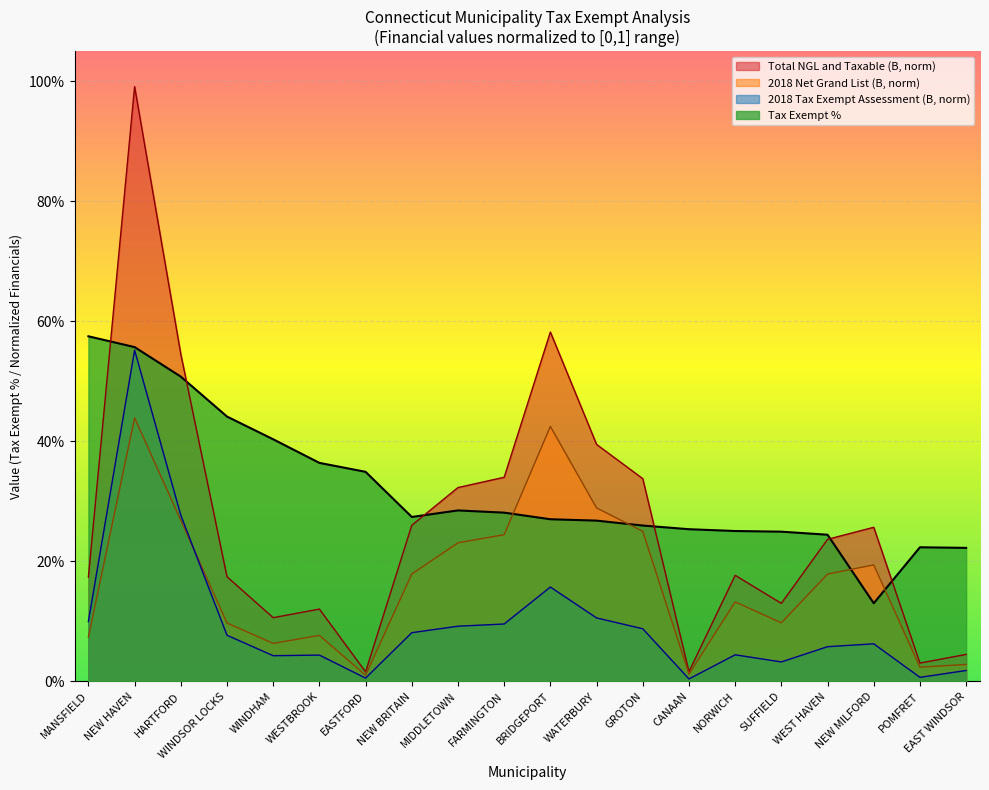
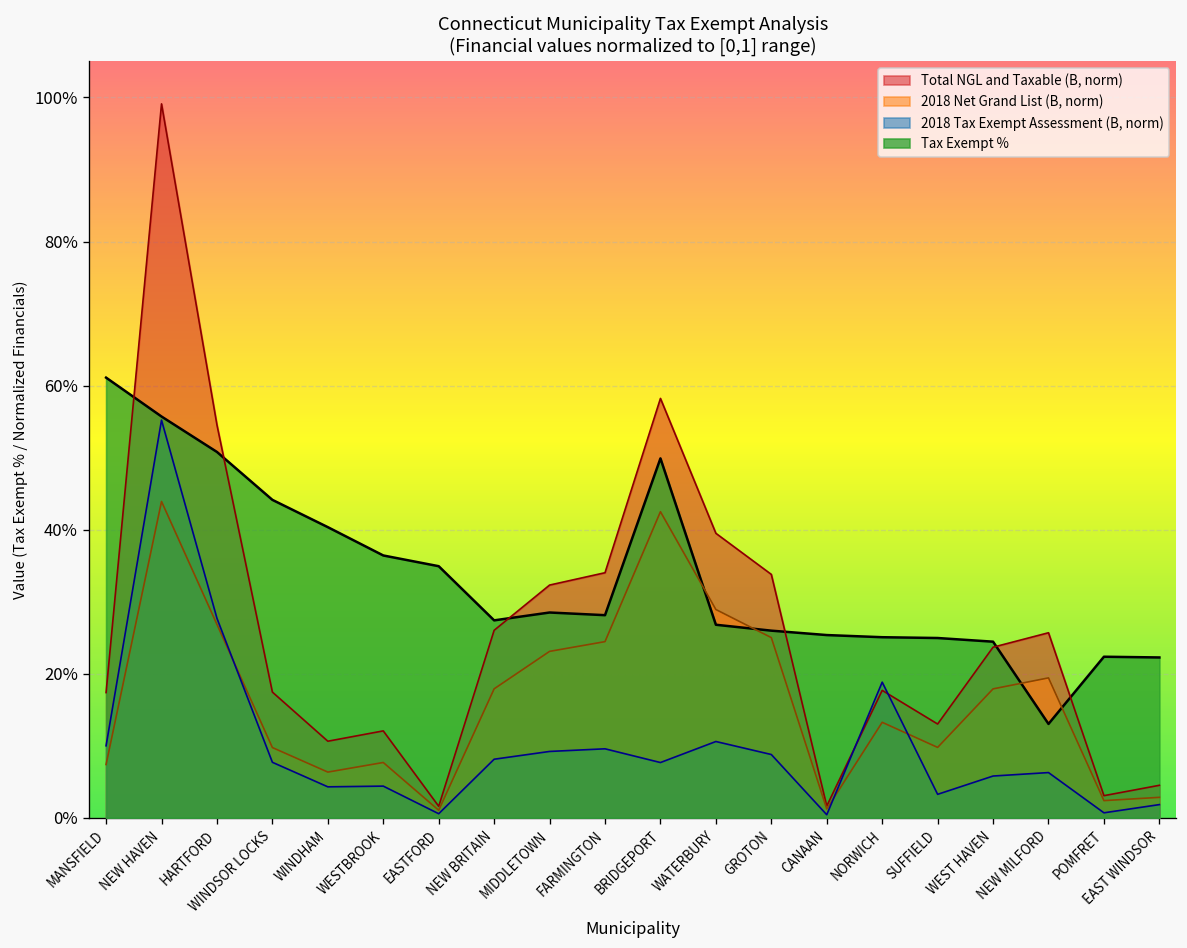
Tax Exempt %, MANSFIELD: 57% -> 61%
2018 Tax Exempt Assessment (B, norm), BRIDGEPORT: 16% -> 8%
Tax Exempt %, BRIDGEPORT: 27% -> 50%
2018 Tax Exempt Assessment (B, norm), NORWICH: 4% -> 19%
